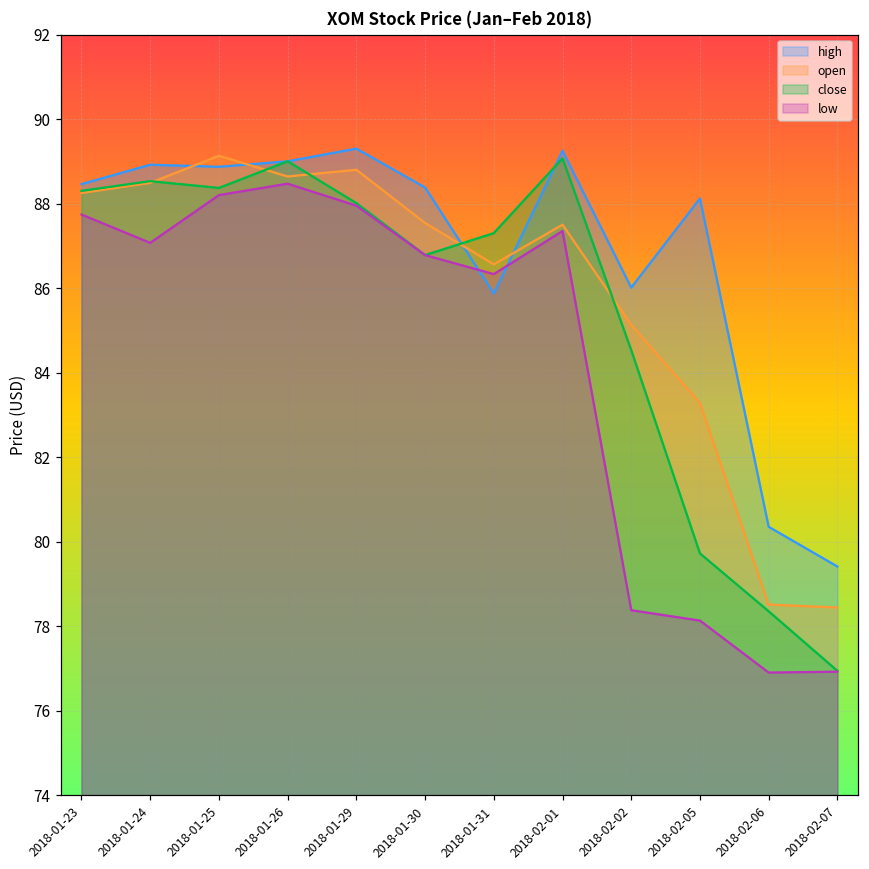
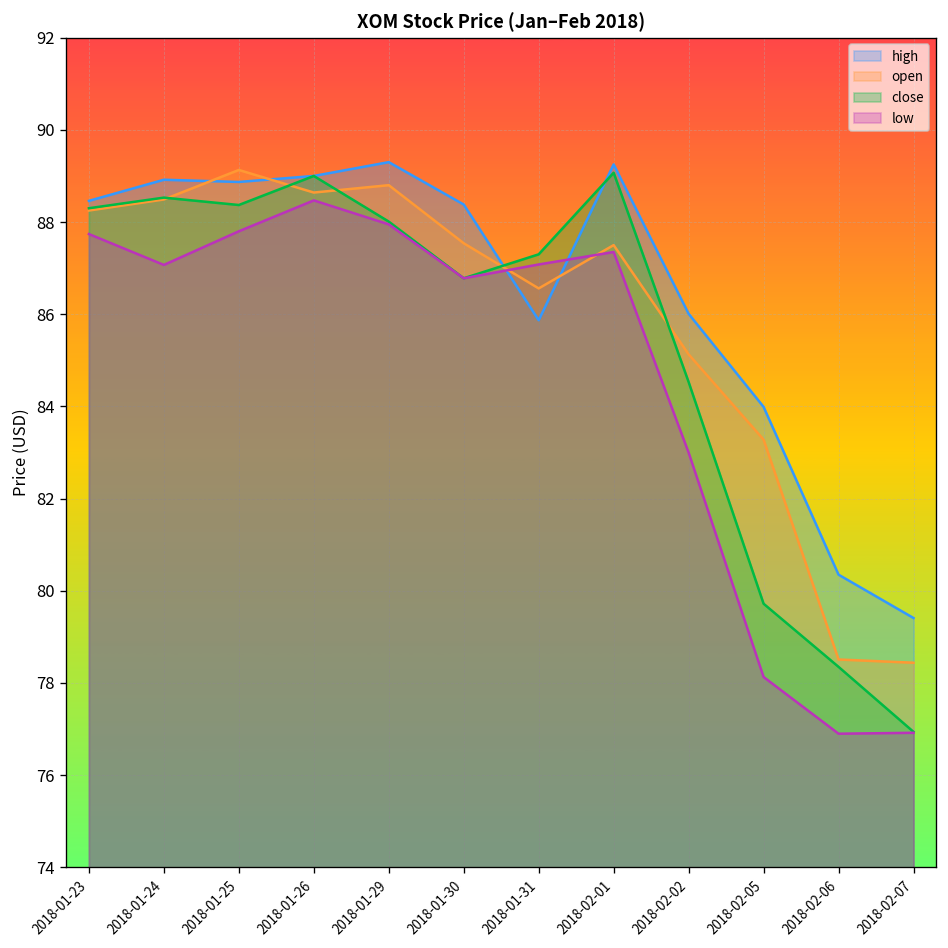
low, 2018-01-25: 88.2 -> 87.8
low, 2018-01-31: 86.3 -> 87.1
low, 2018-02-02: 78.4 -> 83.0
high, 2018-02-05: 88.1 -> 84.0
